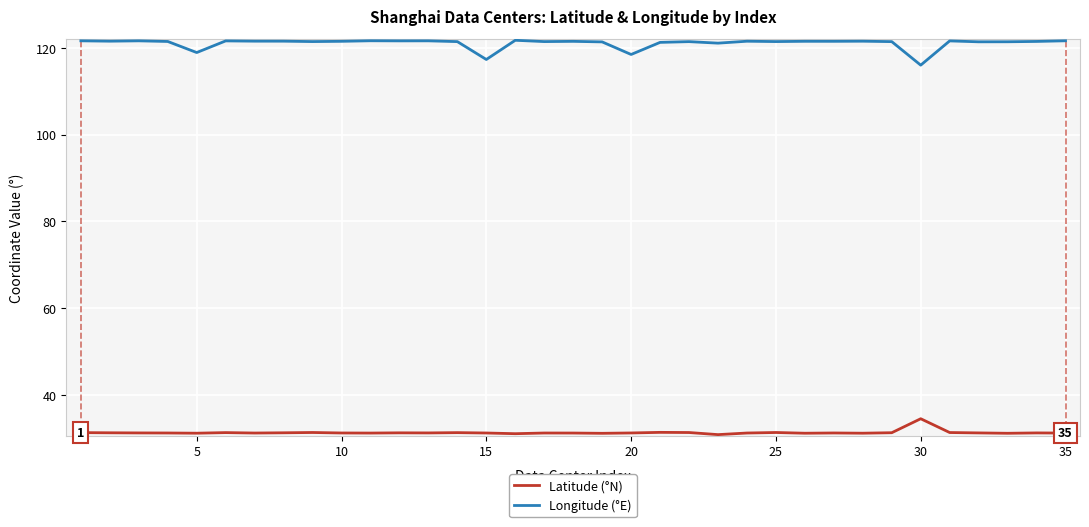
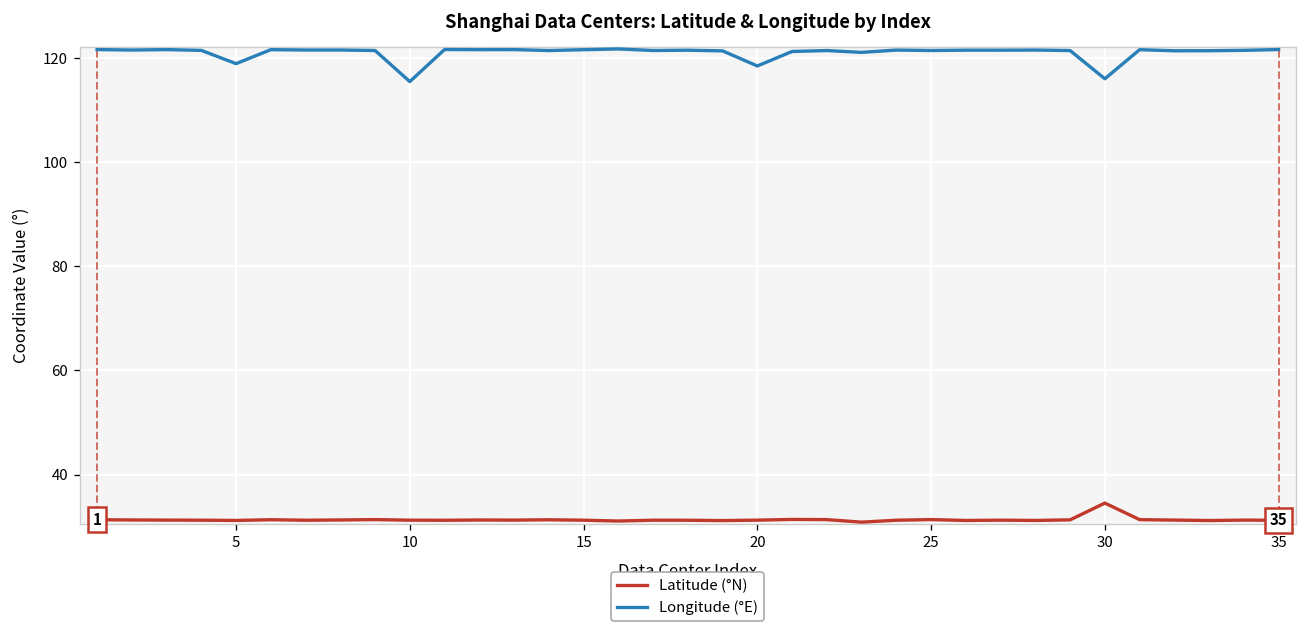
Longitude (°E), 10: 122 -> 115
Longitude (°E), 15: 117 -> 122
